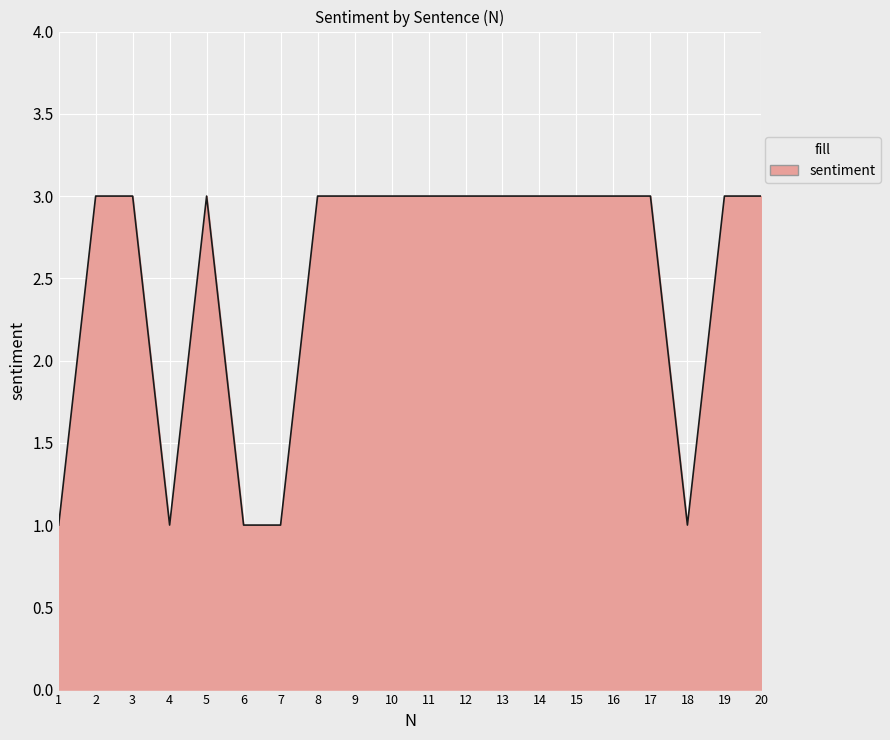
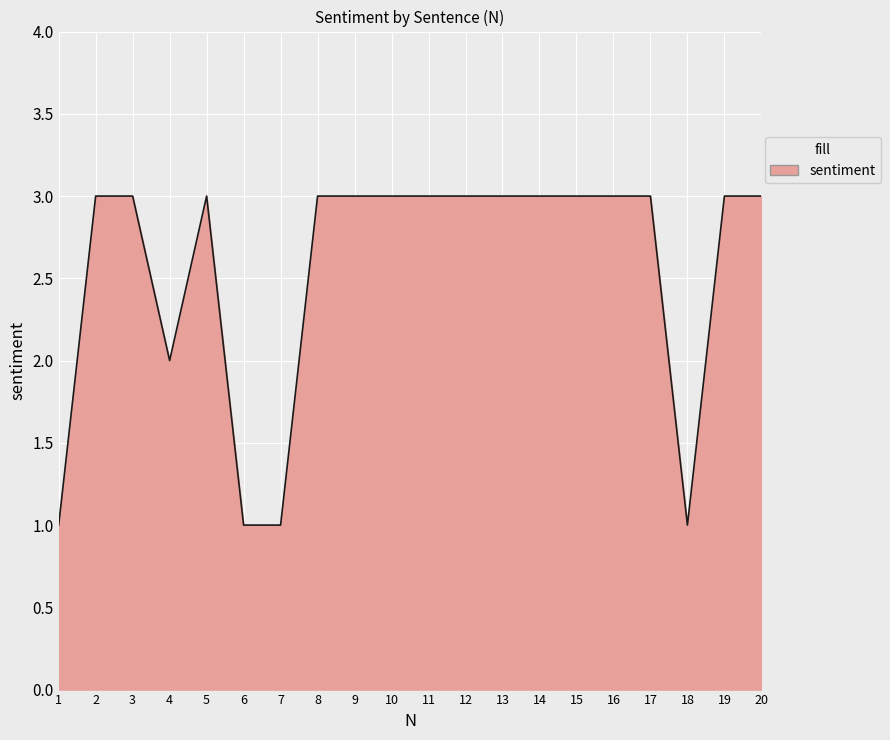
4: 1 -> 2
